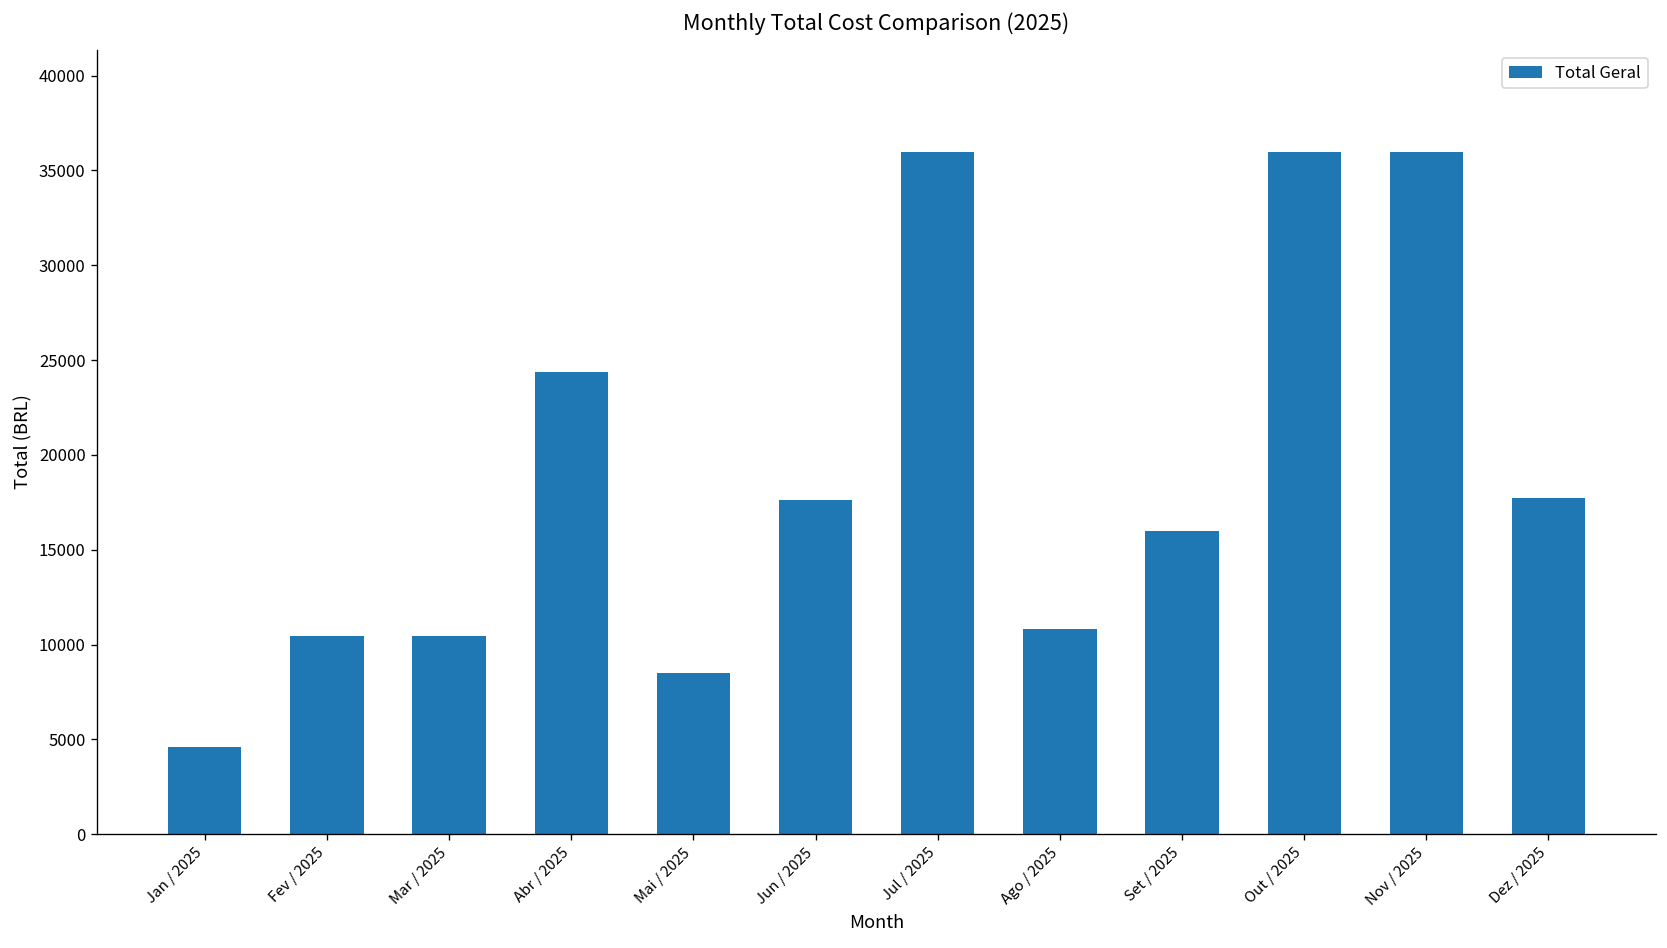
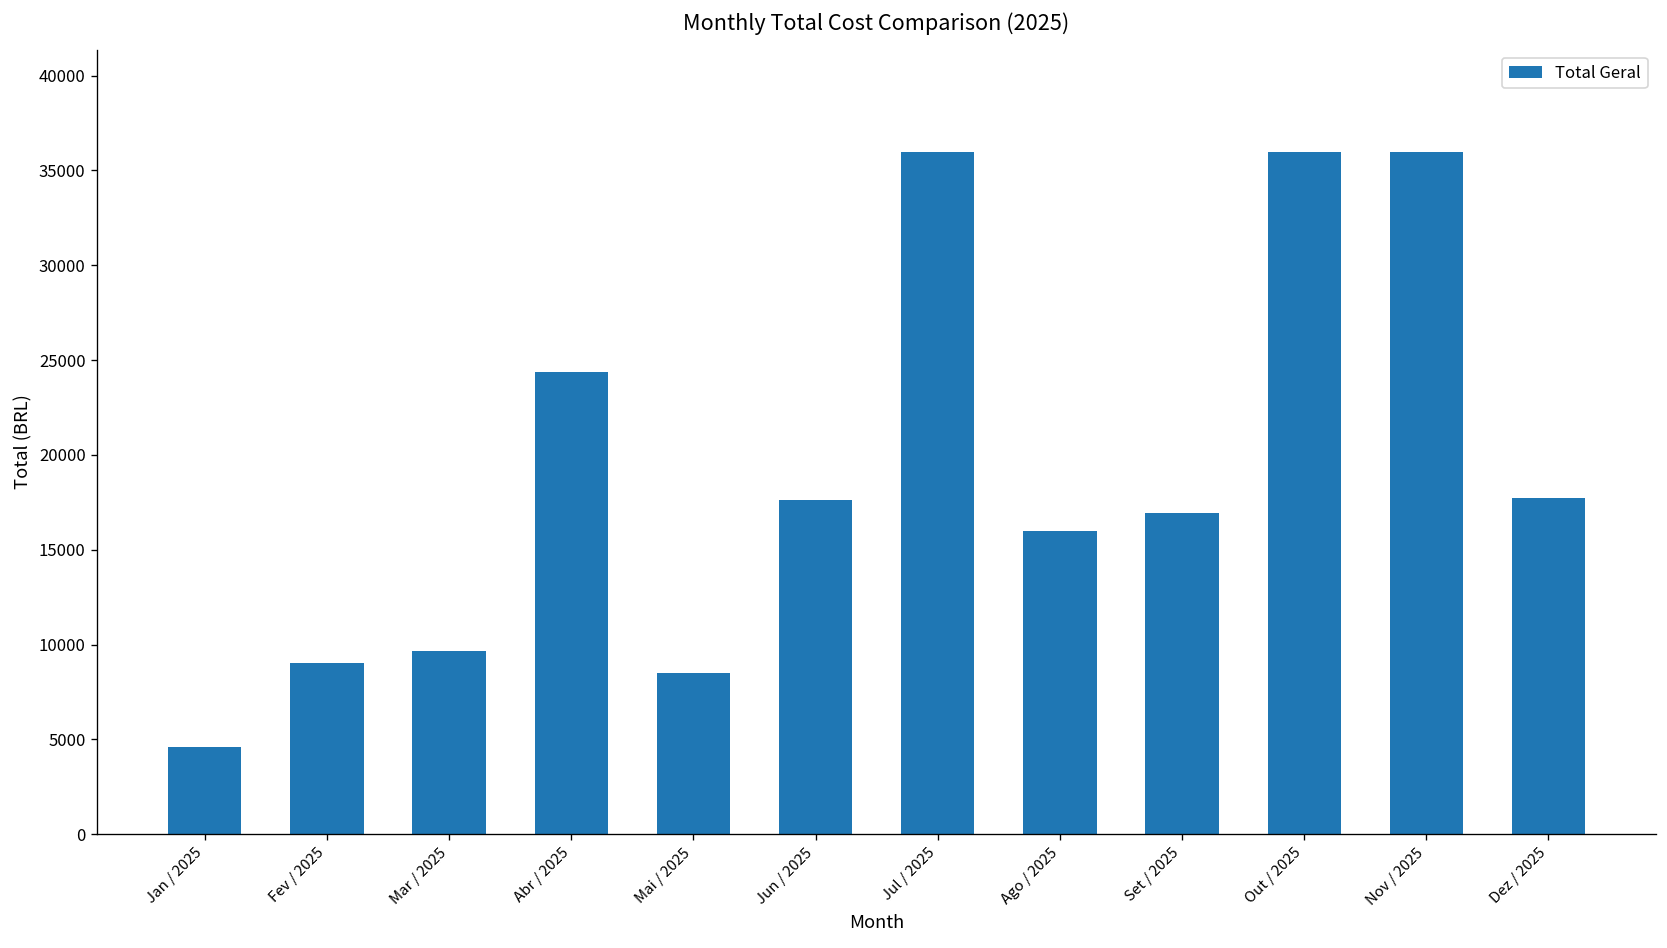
Fev / 2025: 10500 -> 9000
Mar / 2025: 10500 -> 9700
Ago / 2025: 10800 -> 16000
Set / 2025: 16000 -> 16900
